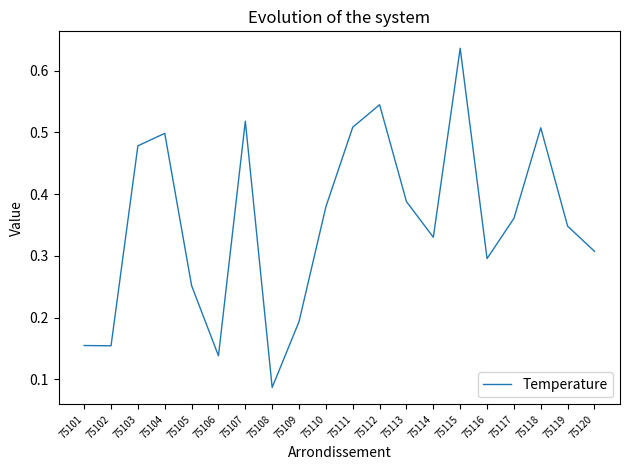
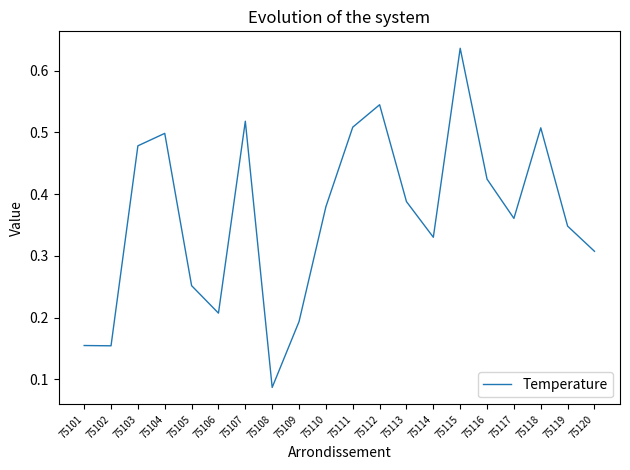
75106: 0.14 -> 0.21
75116: 0.30 -> 0.42
